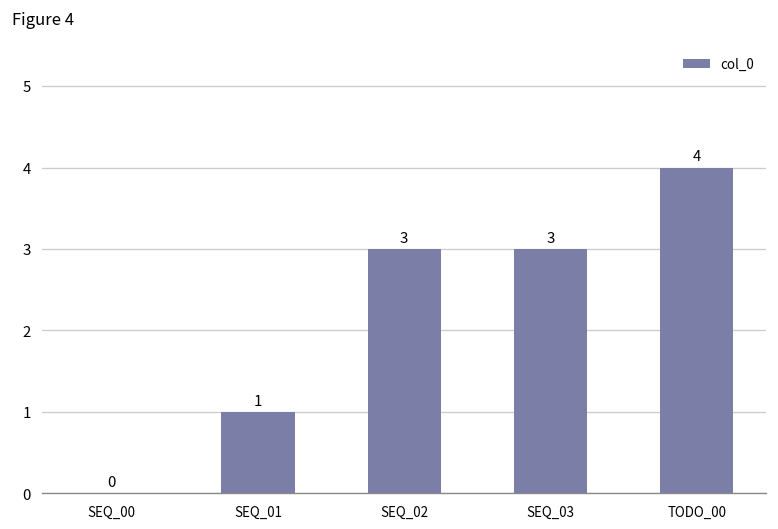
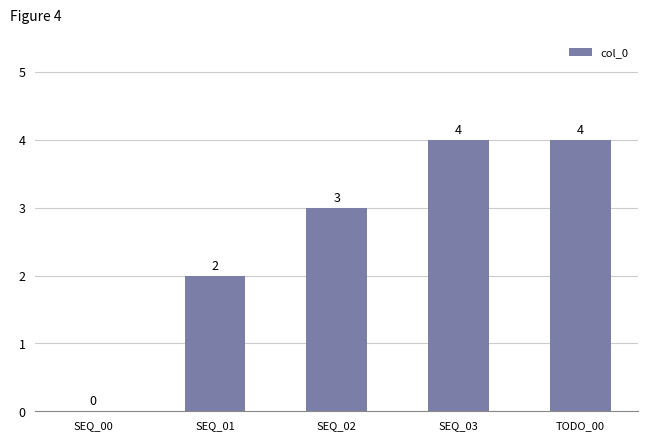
SEQ_01: 1 -> 2
SEQ_03: 3 -> 4
